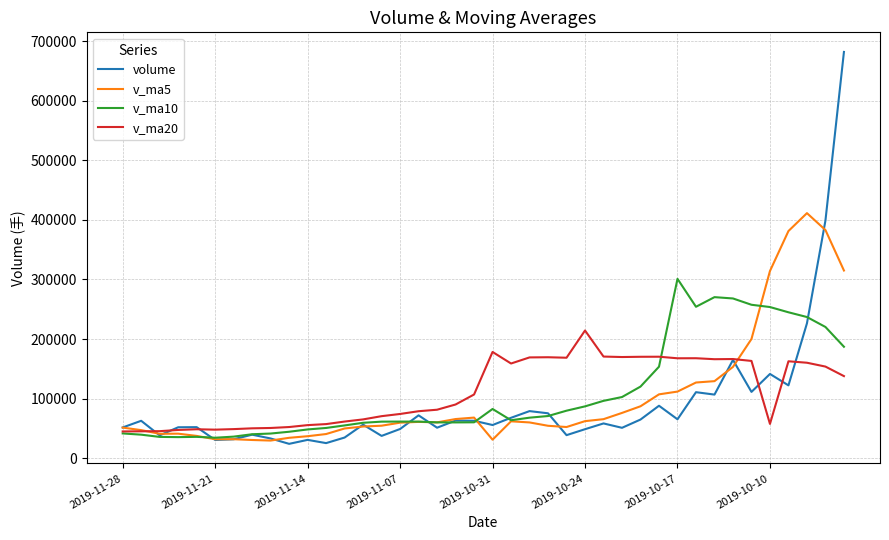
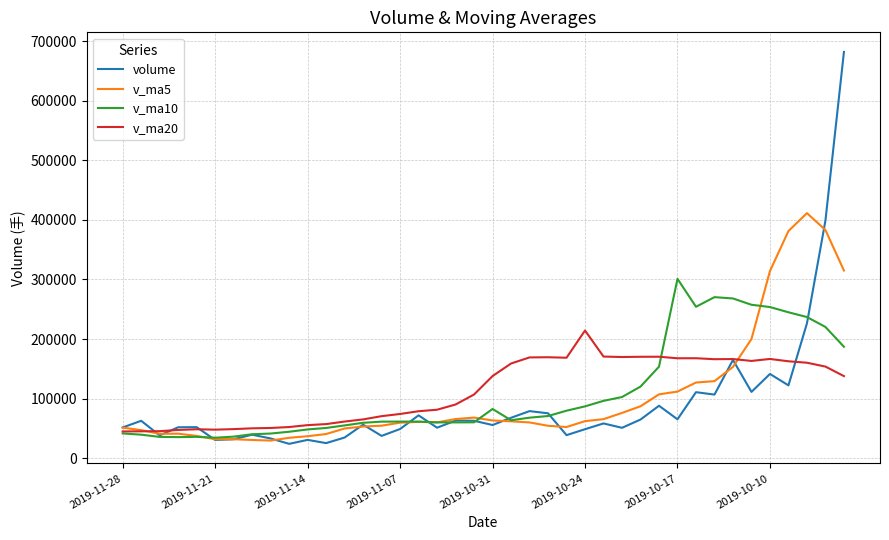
v_ma5, 2019-10-31: 30000 -> 60000
v_ma20, 2019-10-31: 180000 -> 140000
v_ma20, 2019-10-10: 60000 -> 170000
